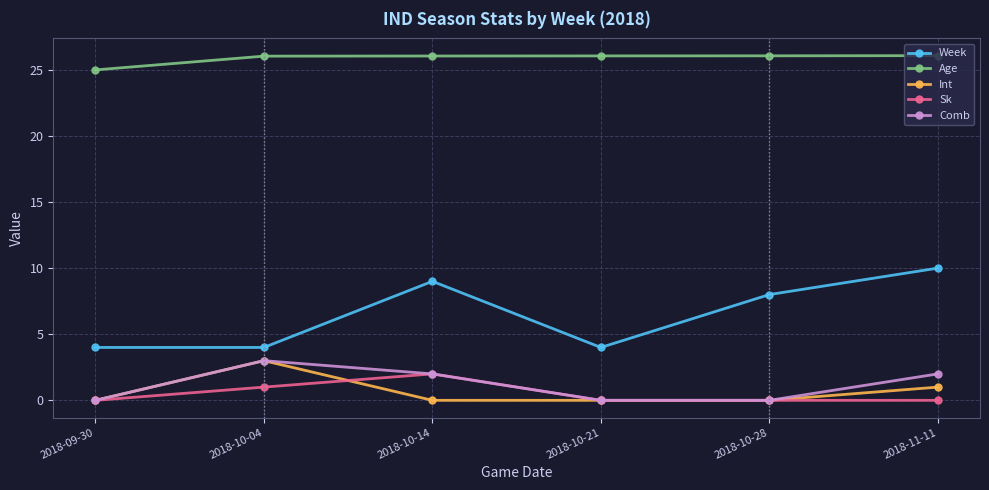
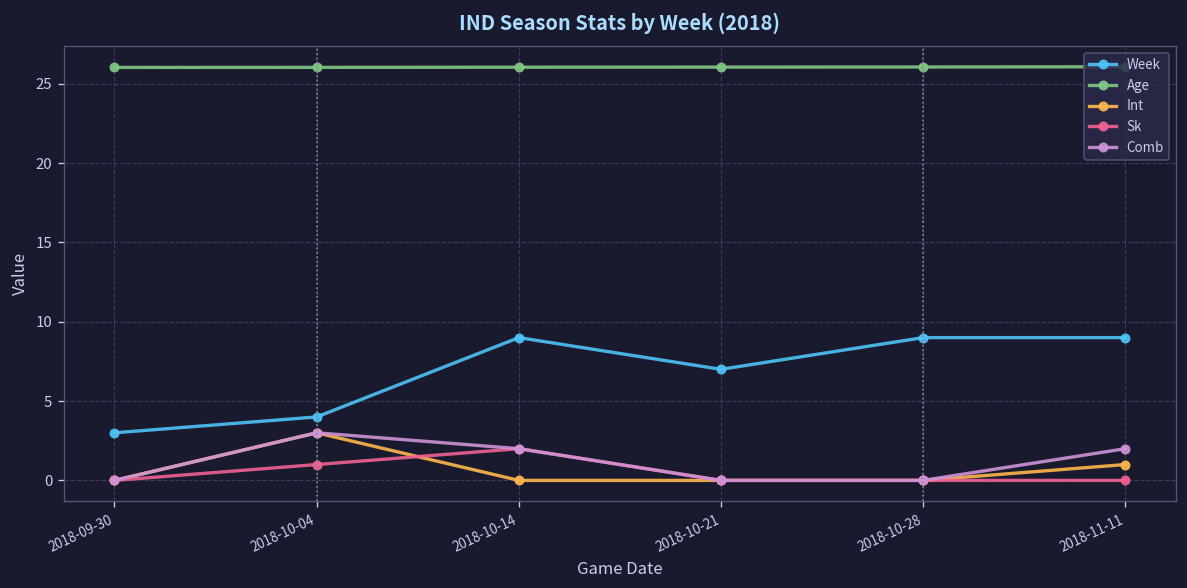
Week, 2018-09-30: 4 -> 3
Age, 2018-09-30: 25.0 -> 26.0
Week, 2018-10-21: 4 -> 7
Week, 2018-10-28: 8 -> 9
Week, 2018-11-11: 10 -> 9
